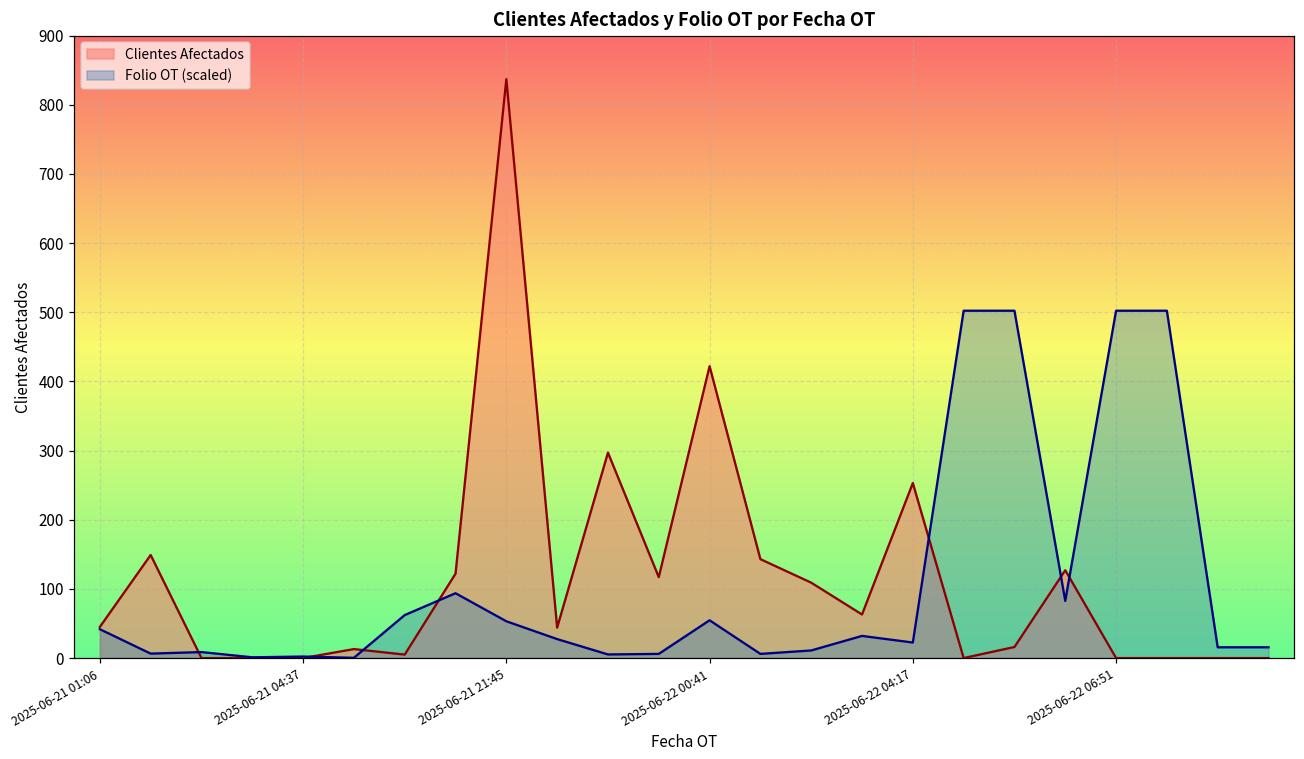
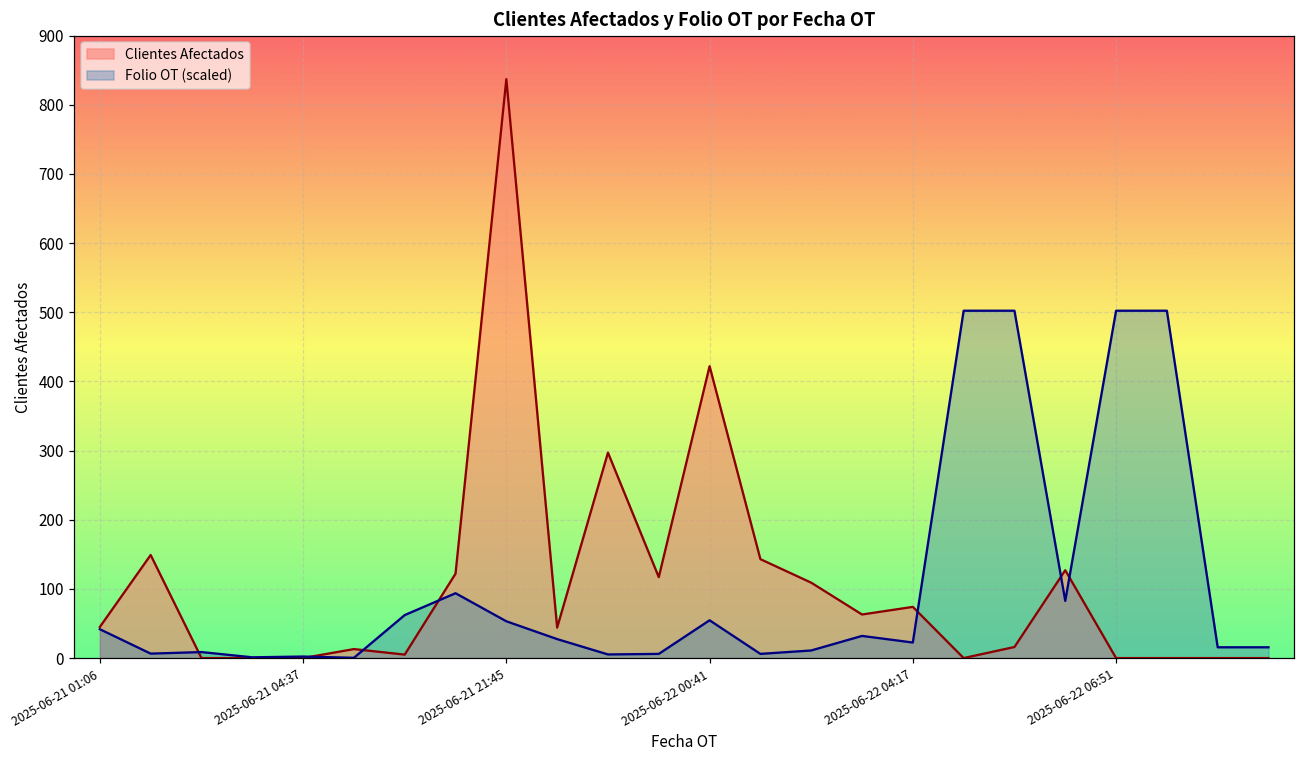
Clientes Afectados, 2025-06-22 04:17: 250 -> 70
